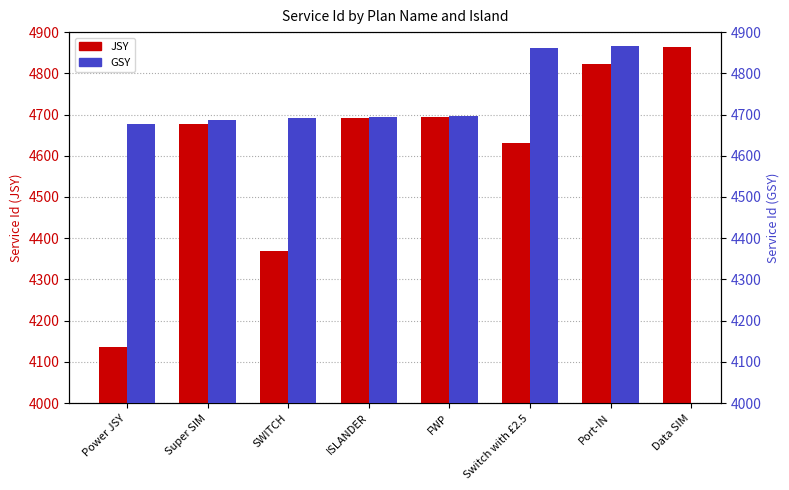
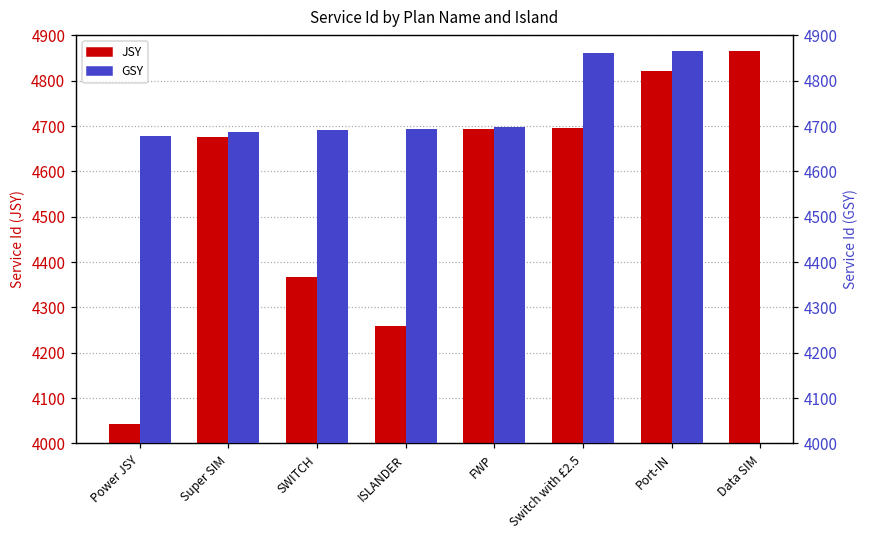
JSY, Power JSY: 4140 -> 4040
JSY, ISLANDER: 4690 -> 4260
JSY, Switch with £2.5: 4630 -> 4700
